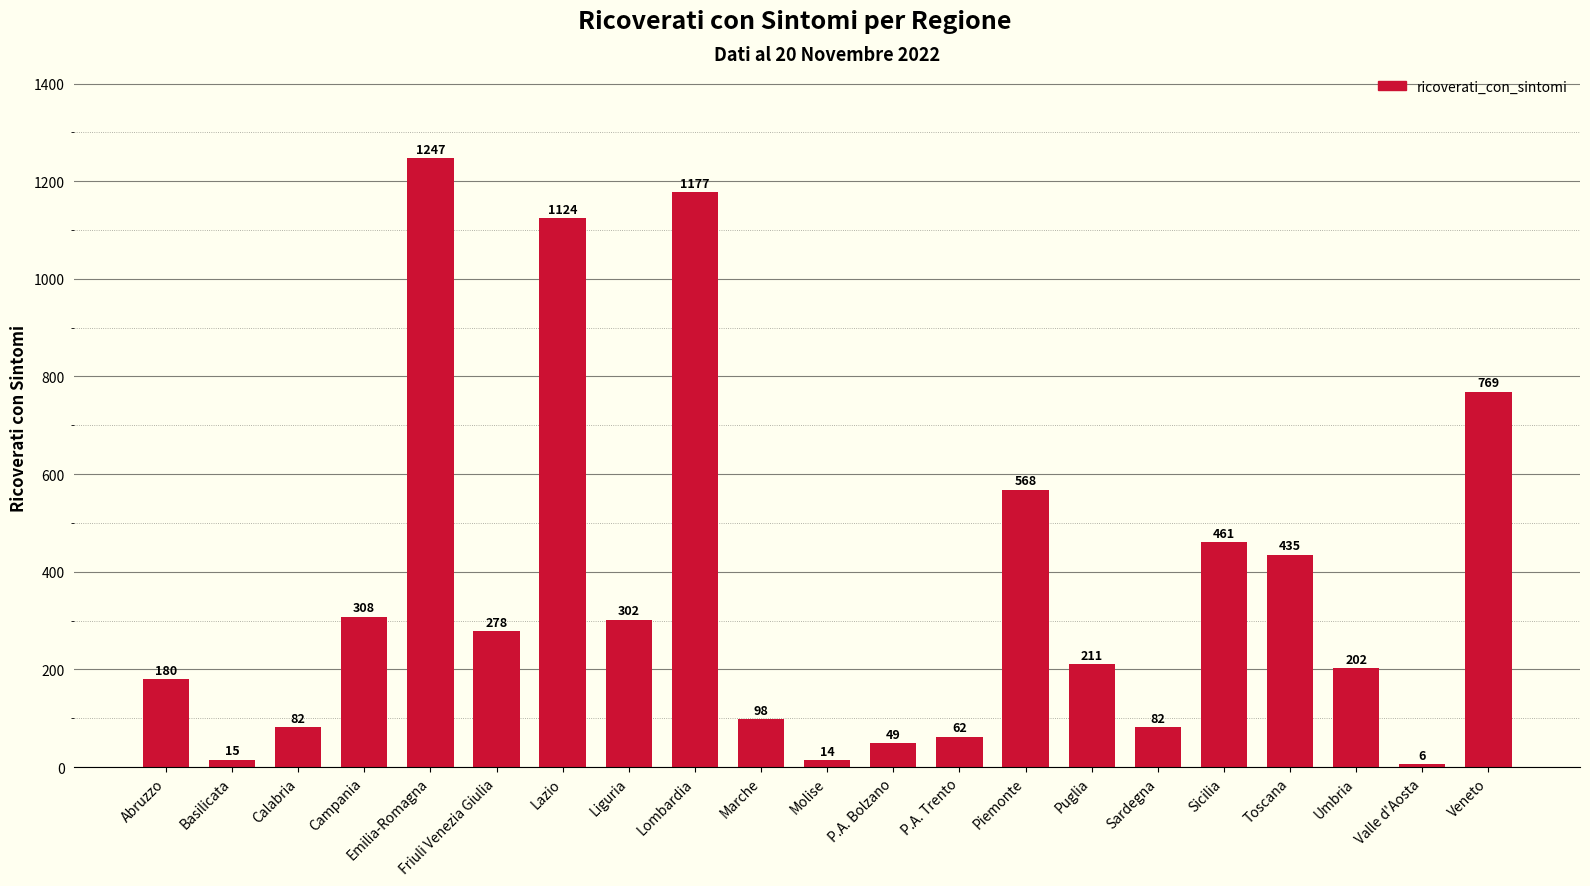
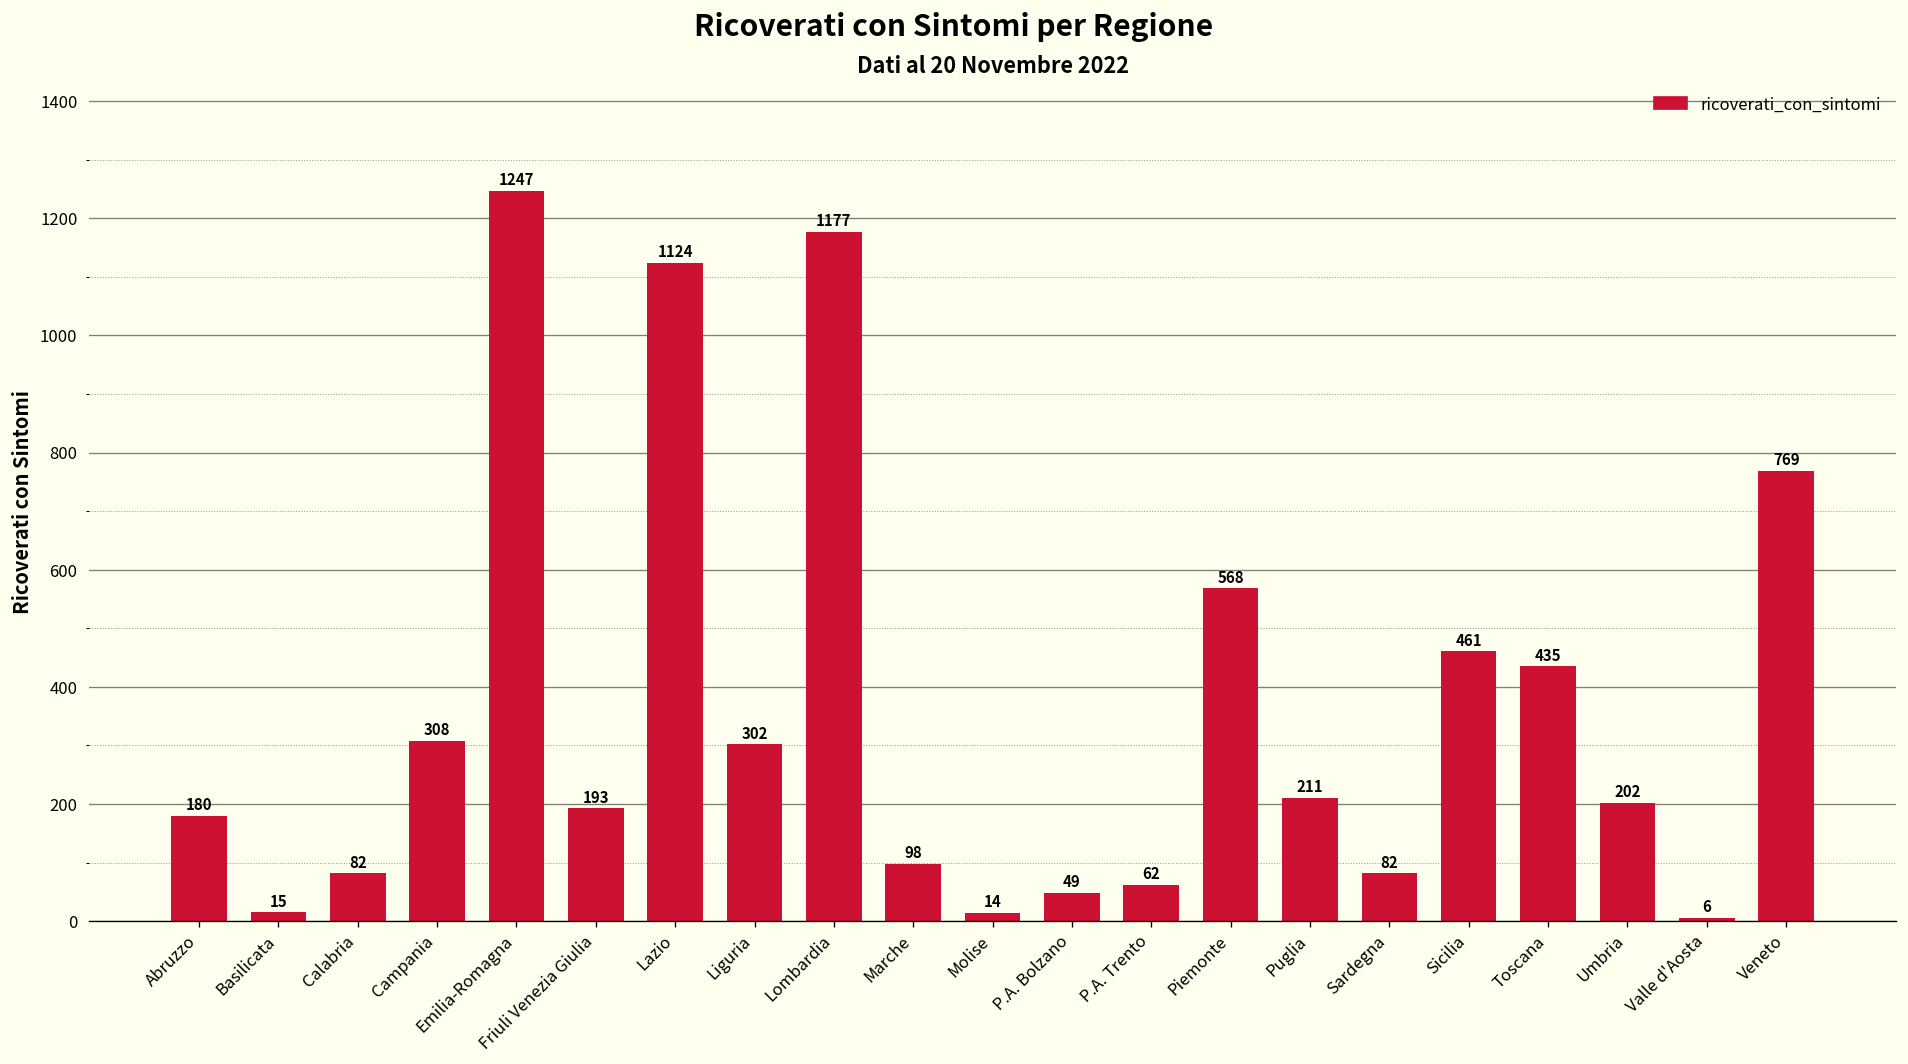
Friuli Venezia Giulia: 278 -> 193
